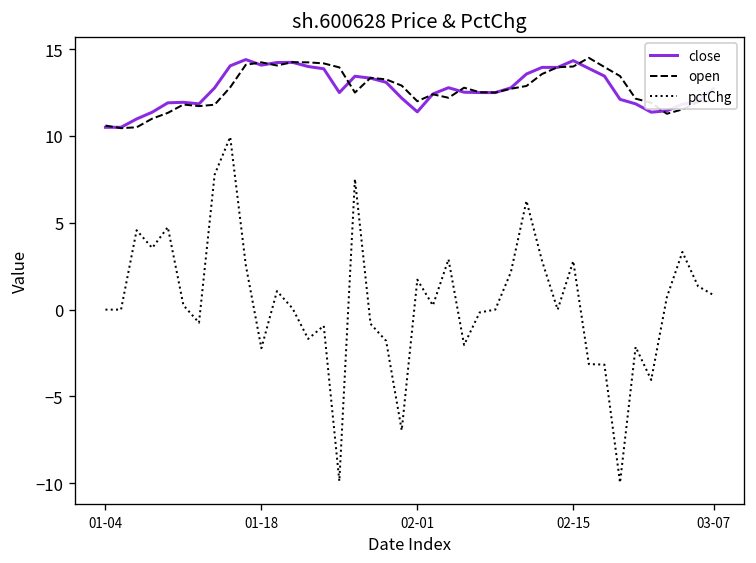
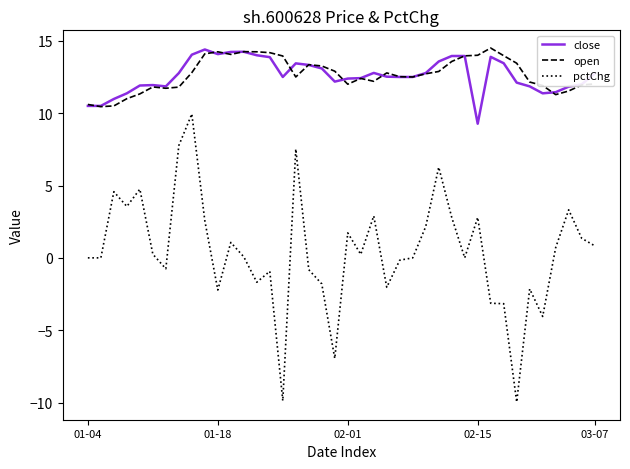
close, 02-01: 11.4 -> 12.4
close, 02-15: 14.3 -> 9.3
